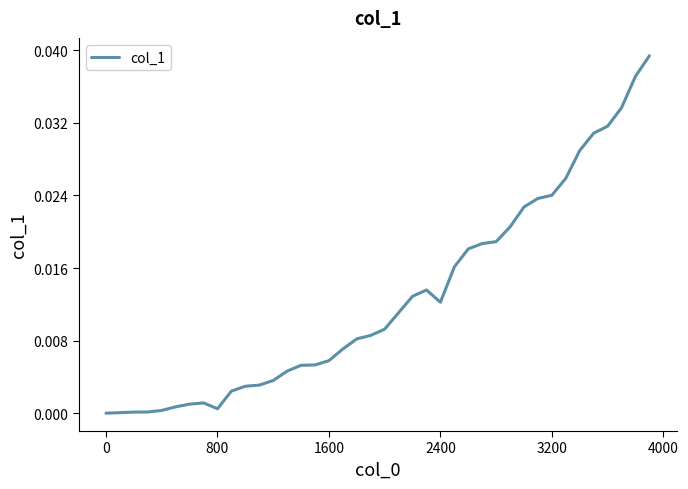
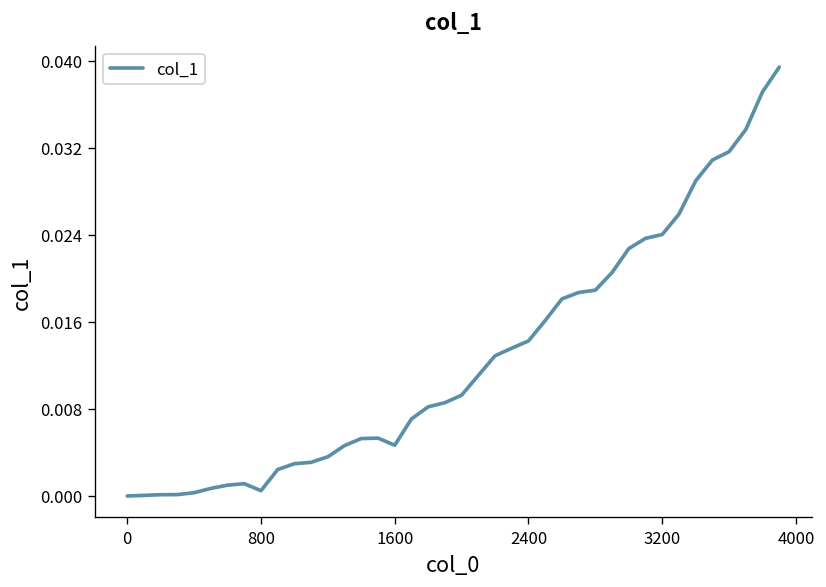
1600: 0.006 -> 0.005
2400: 0.012 -> 0.014
